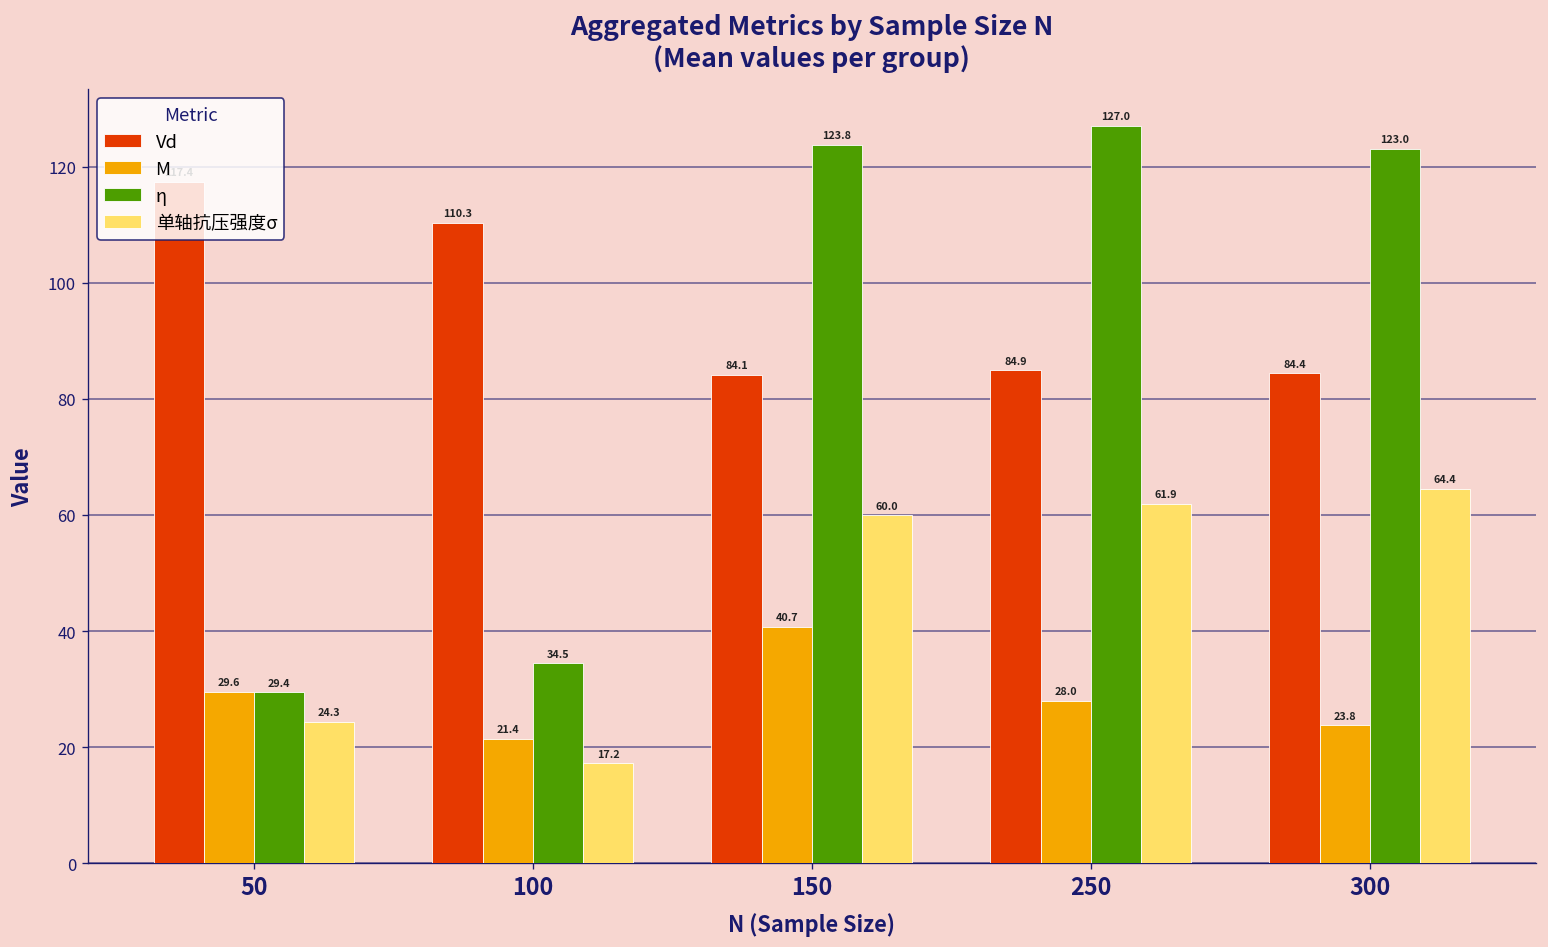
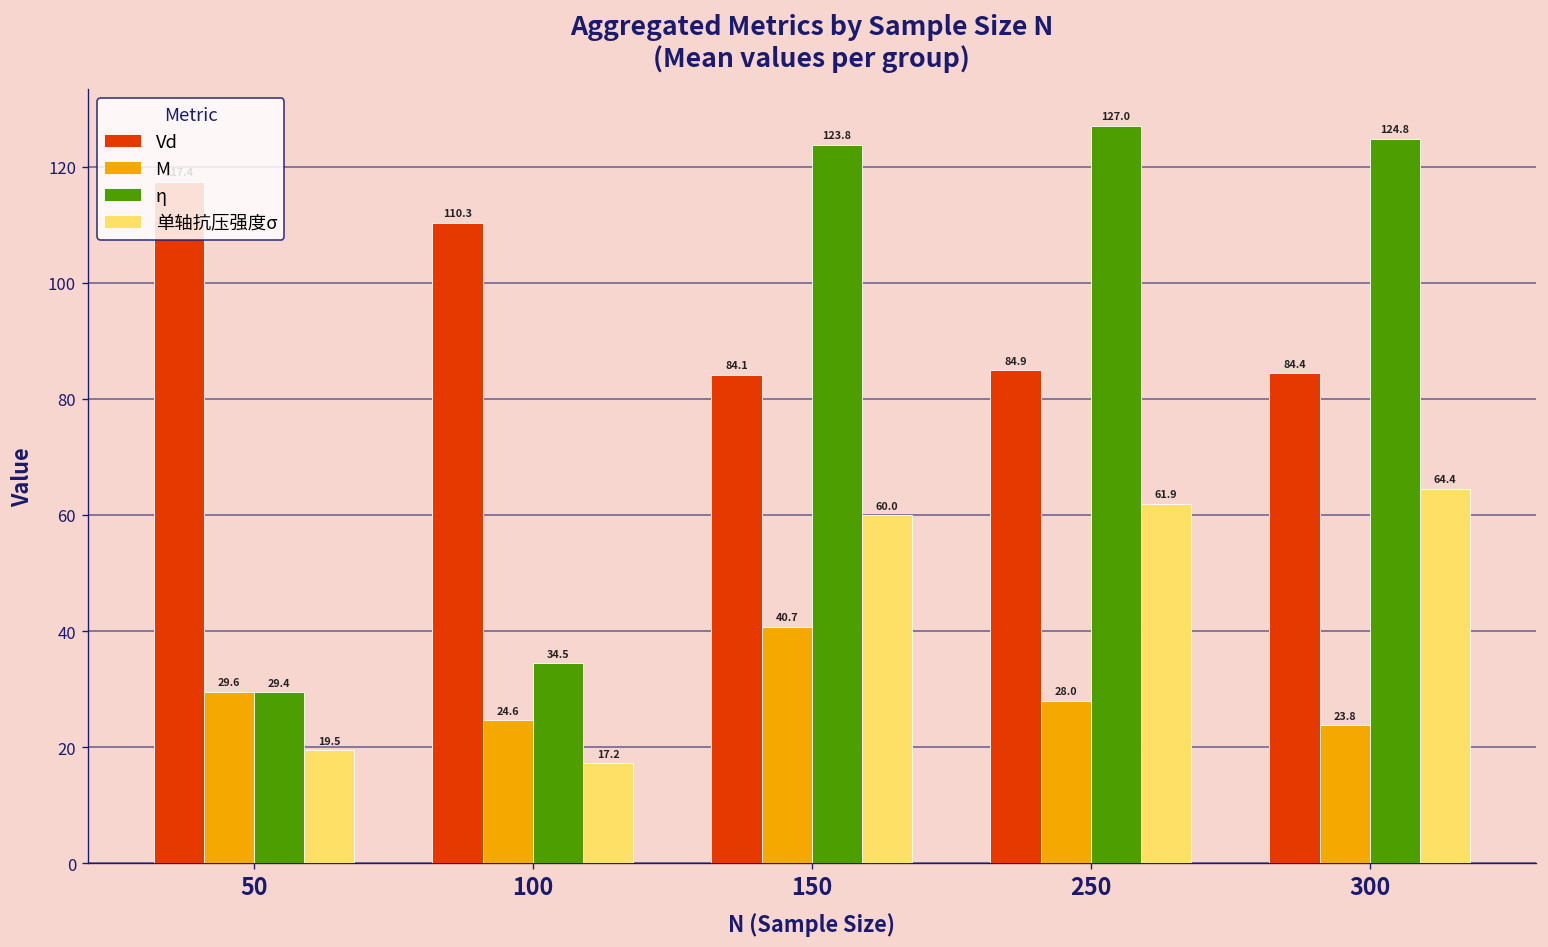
单轴抗压强度σ, 50: 24.3 -> 19.5
M, 100: 21.4 -> 24.6
η, 300: 123.0 -> 124.8
